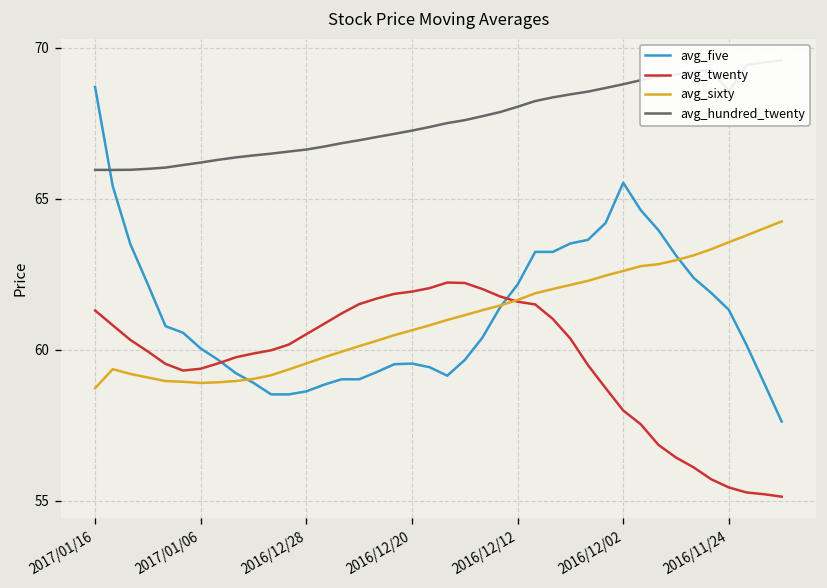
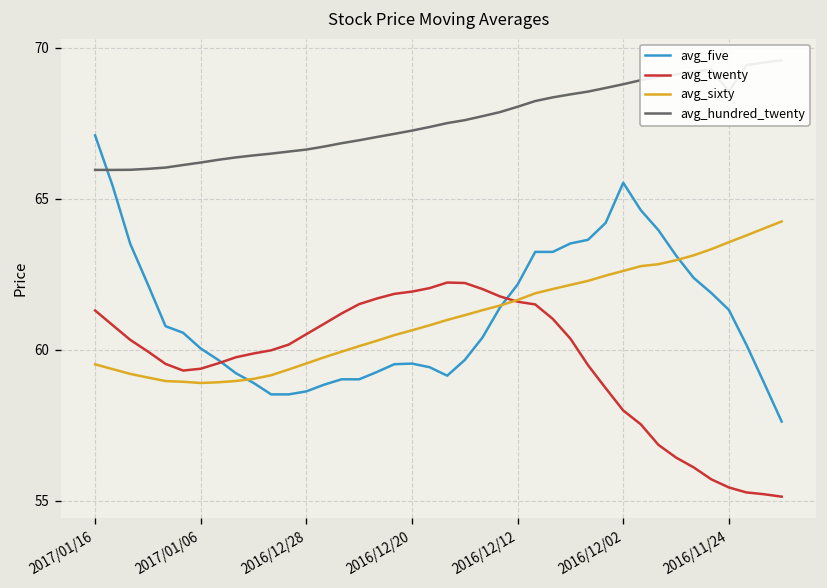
avg_five, 2017/01/16: 68.7 -> 67.1
avg_sixty, 2017/01/16: 58.7 -> 59.5
